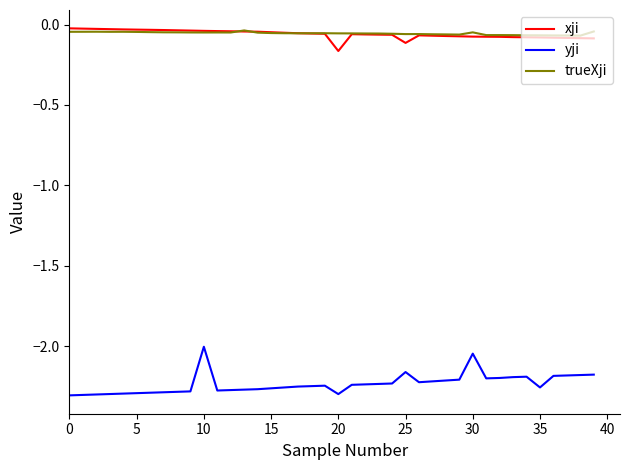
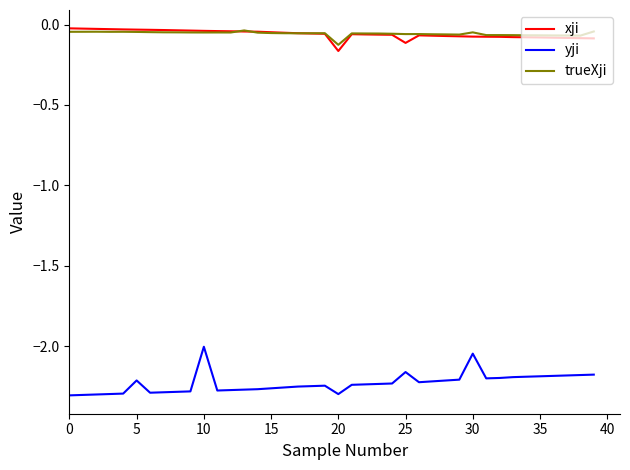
yji, 5: -2.29 -> -2.21
trueXji, 20: -0.05 -> -0.13
yji, 35: -2.26 -> -2.19
